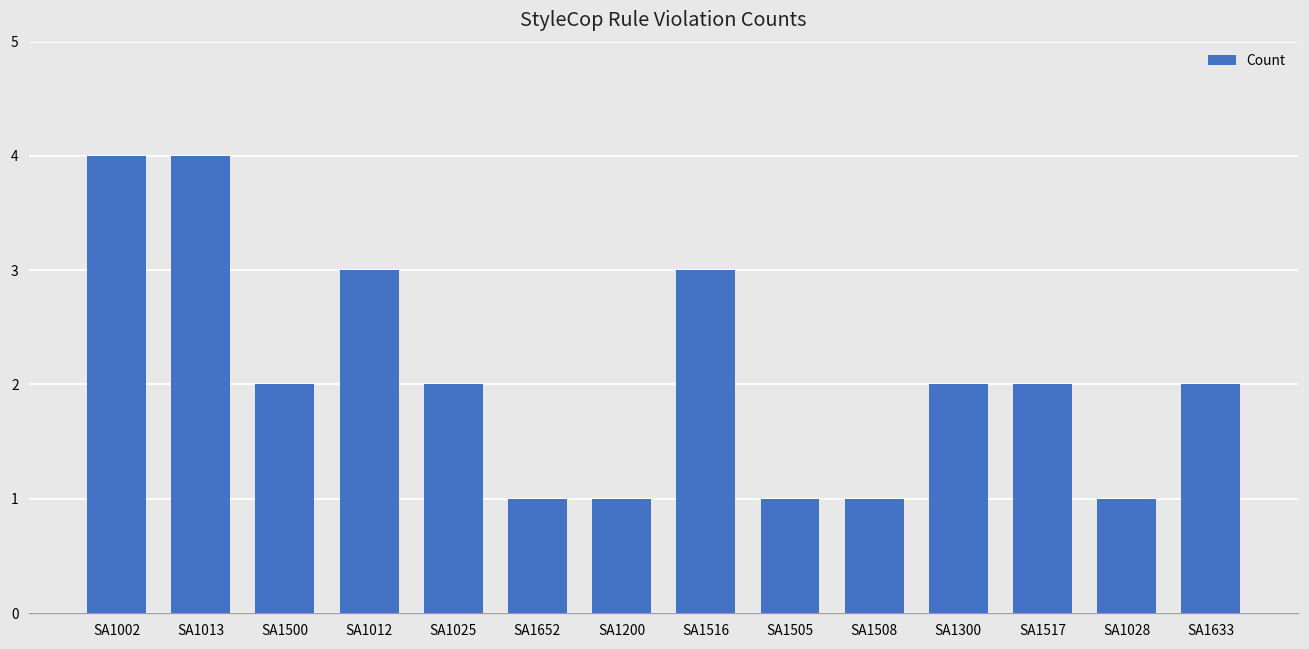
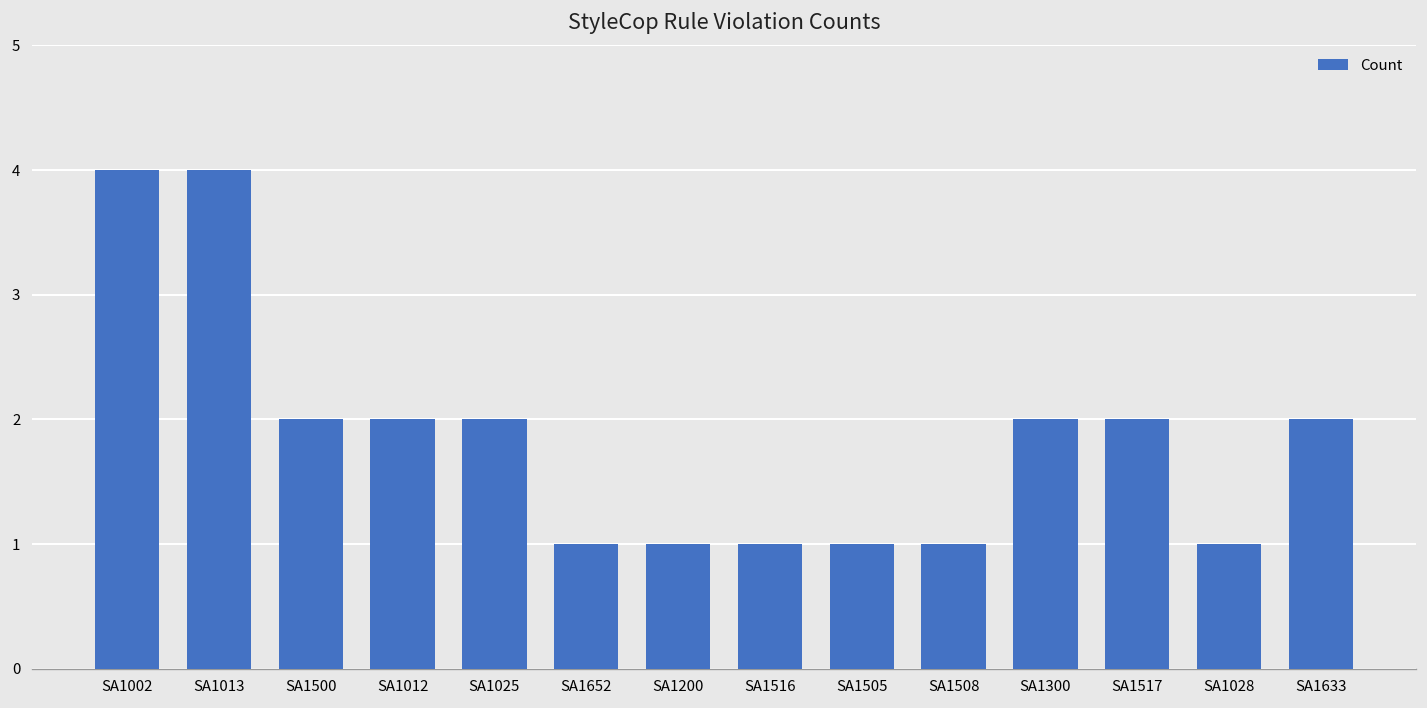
SA1012: 3 -> 2
SA1516: 3 -> 1
